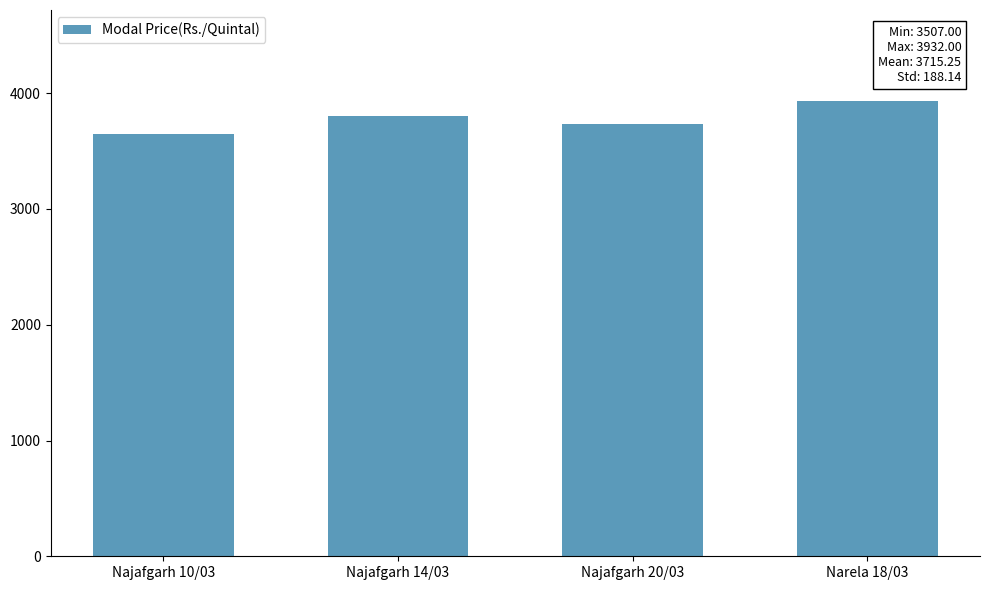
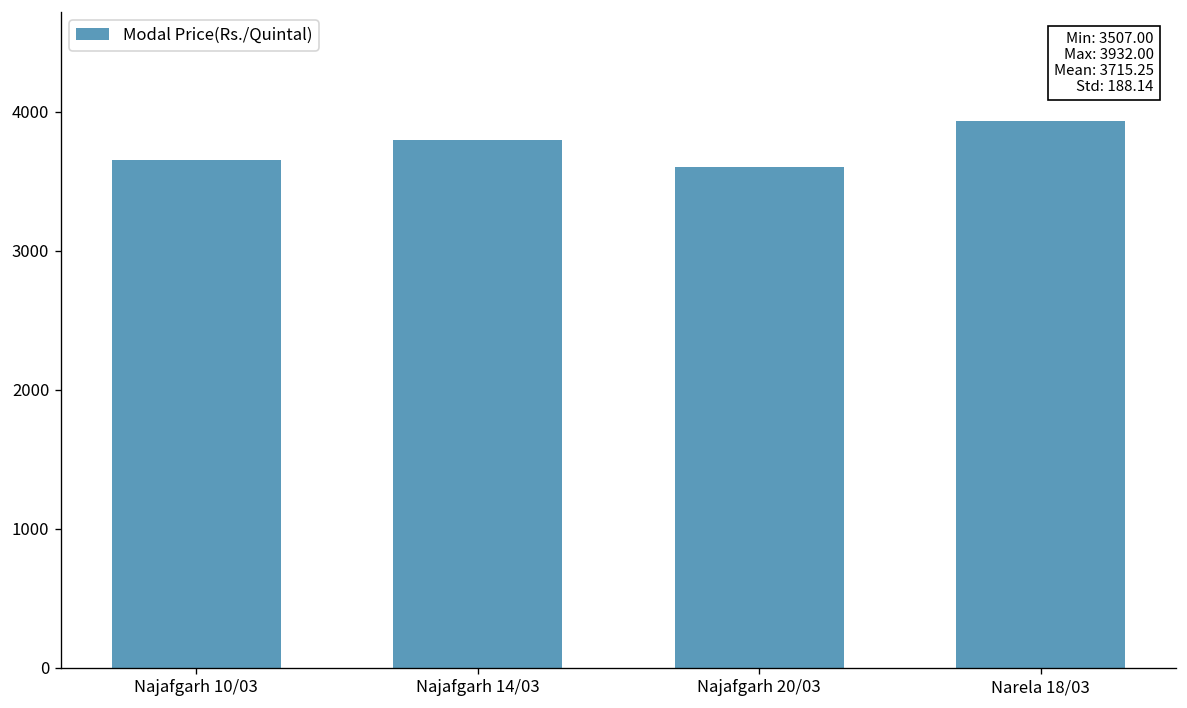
Najafgarh 20/03: 3740 -> 3600
